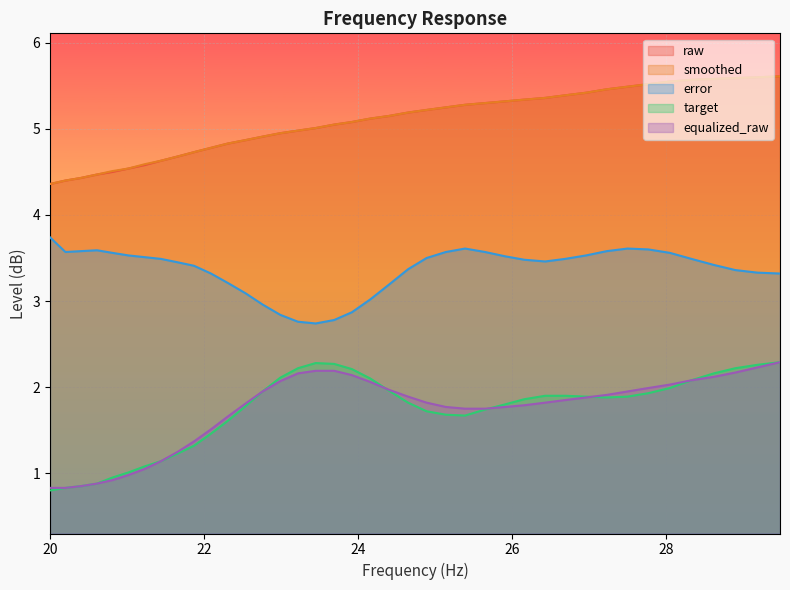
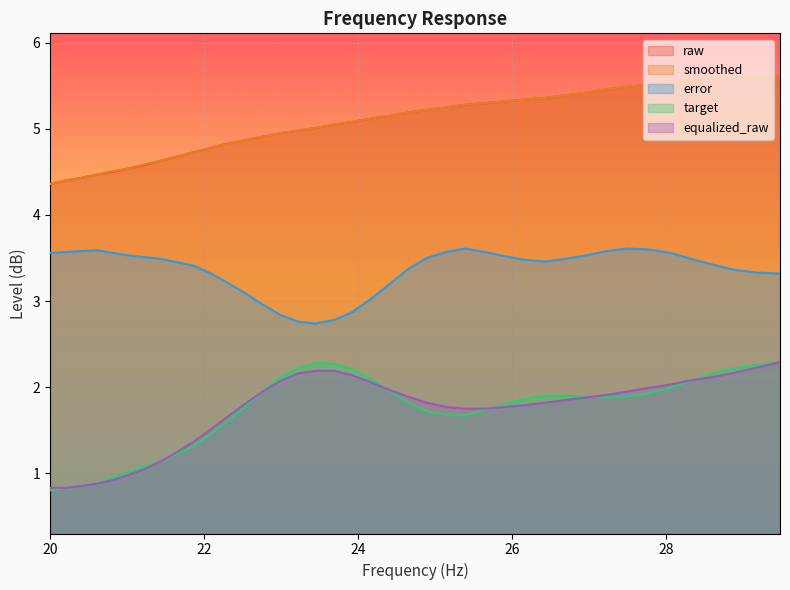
error, 20: 3.7 -> 3.6
